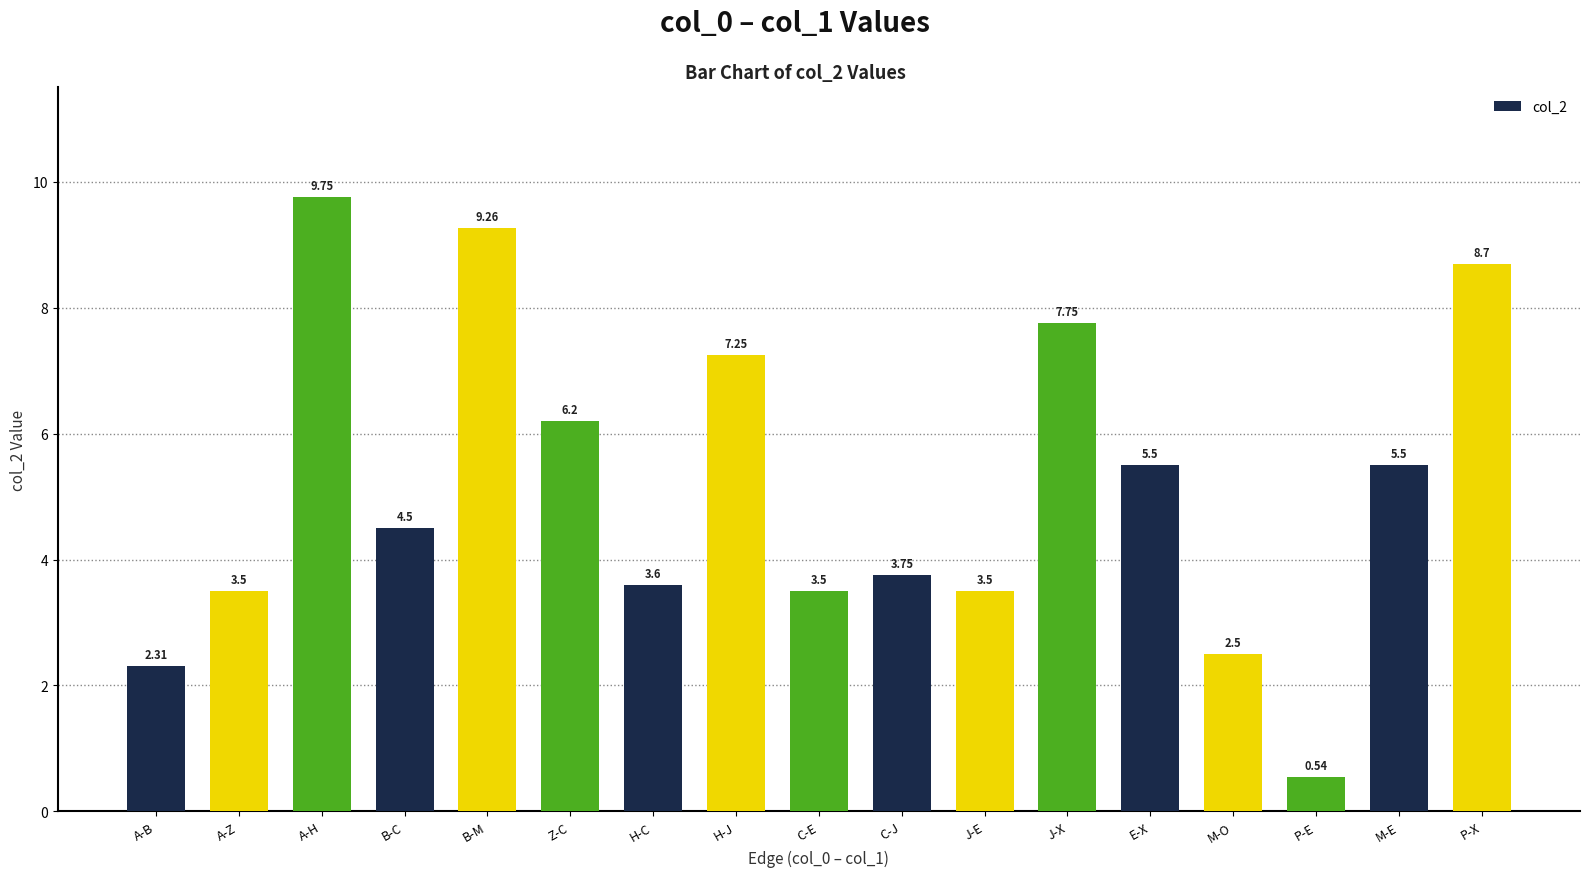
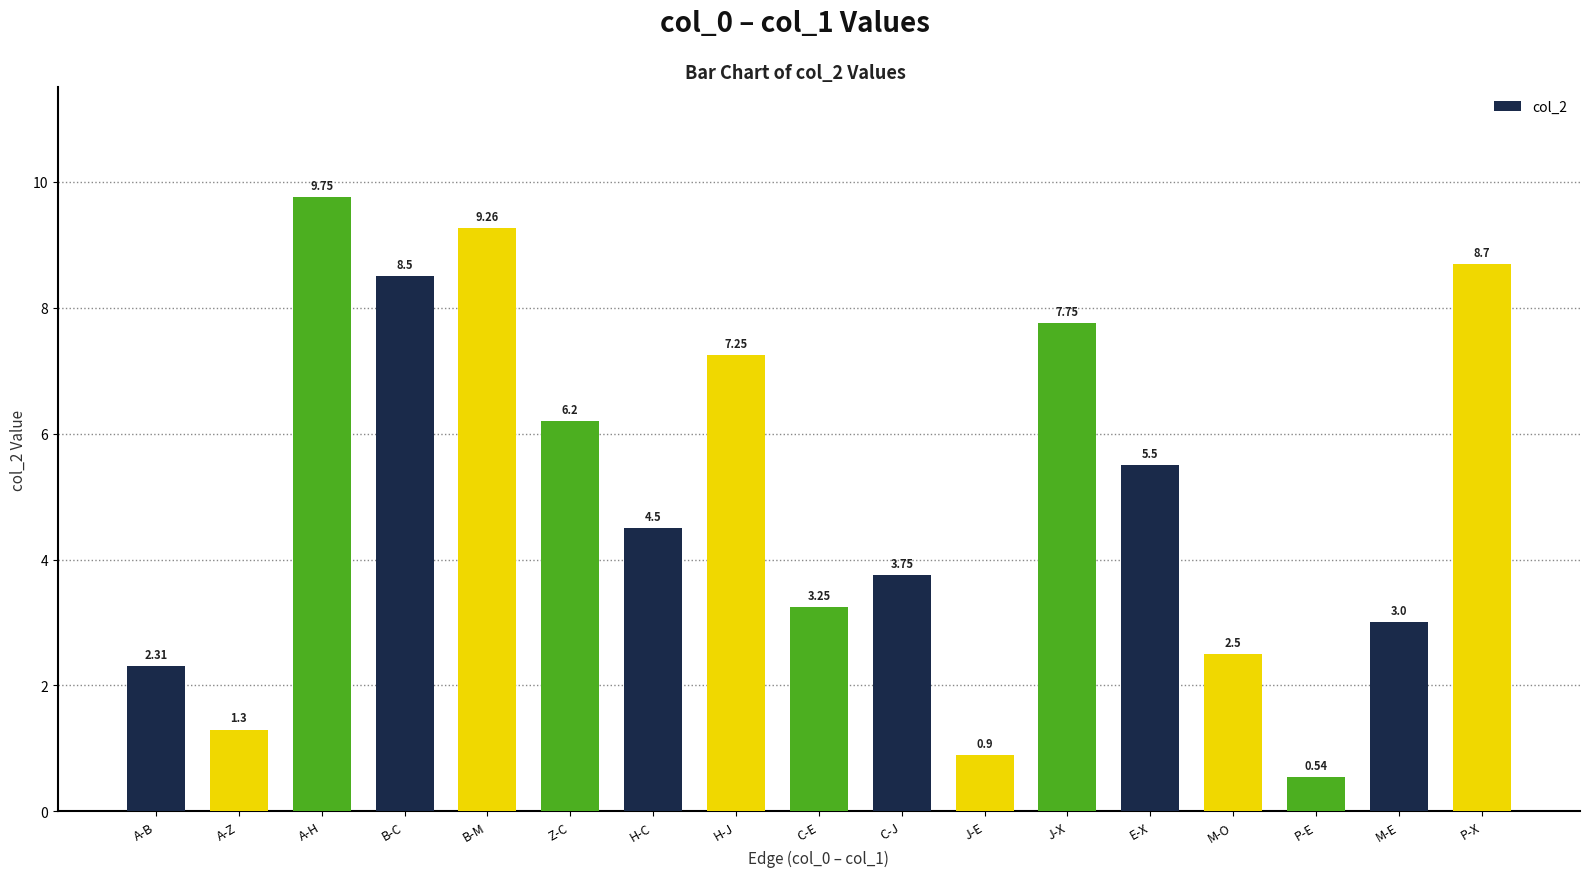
A-Z: 3.5 -> 1.3
B-C: 4.5 -> 8.5
H-C: 3.6 -> 4.5
C-E: 3.5 -> 3.25
J-E: 3.5 -> 0.9
M-E: 5.5 -> 3.0
